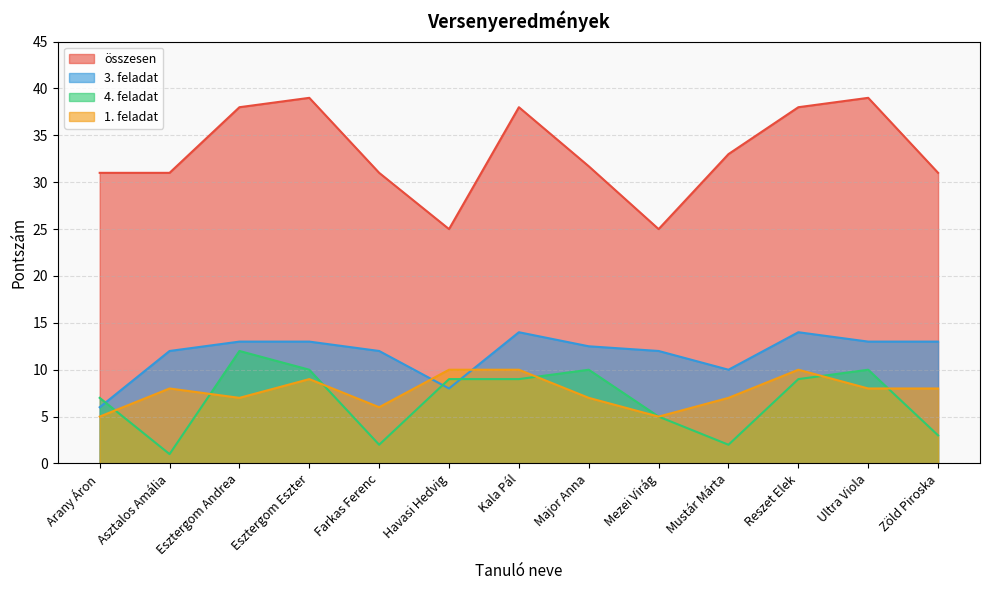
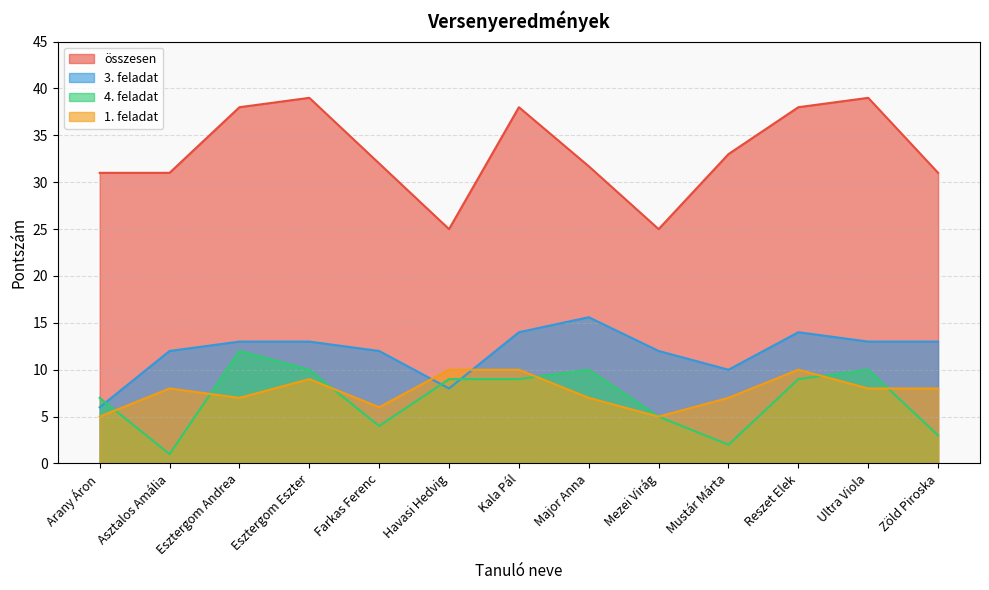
összesen, Farkas Ferenc: 31 -> 32
4. feladat, Farkas Ferenc: 2 -> 4
3. feladat, Major Anna: 13 -> 16
